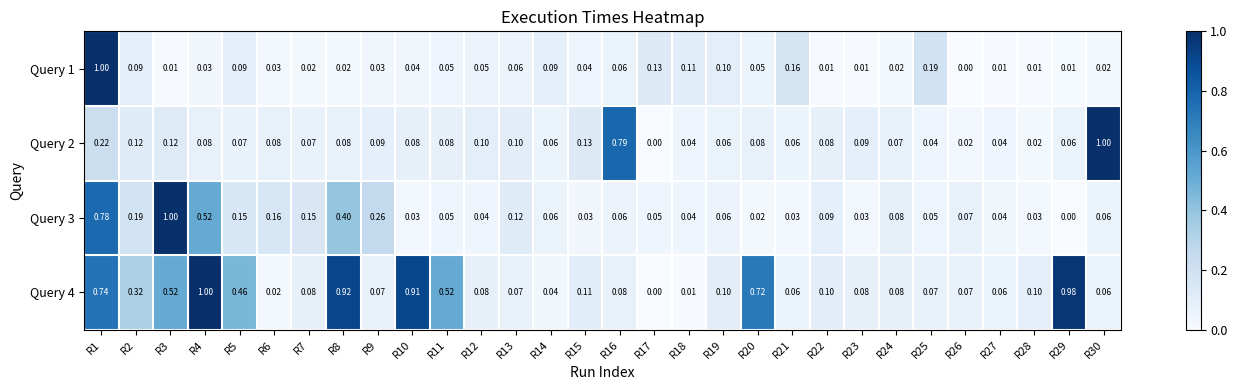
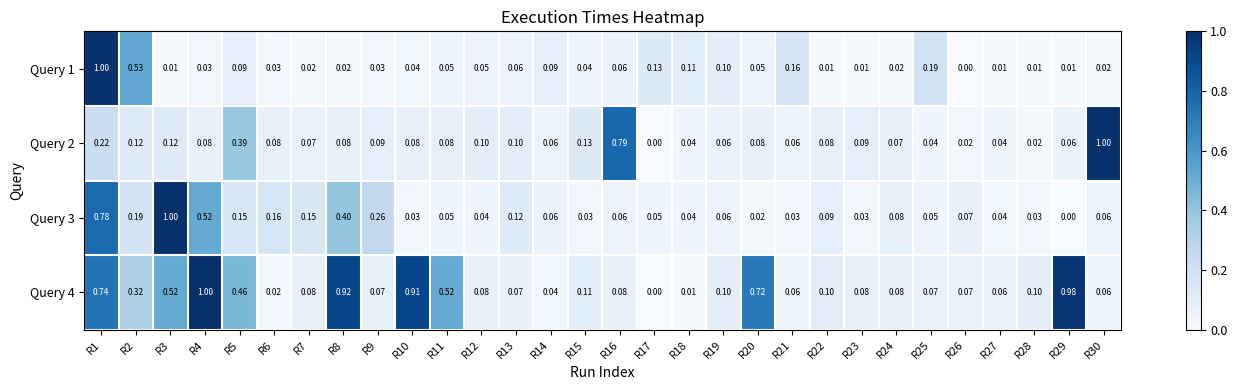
Query 1, R2: 0.09 -> 0.53
Query 2, R5: 0.07 -> 0.39
